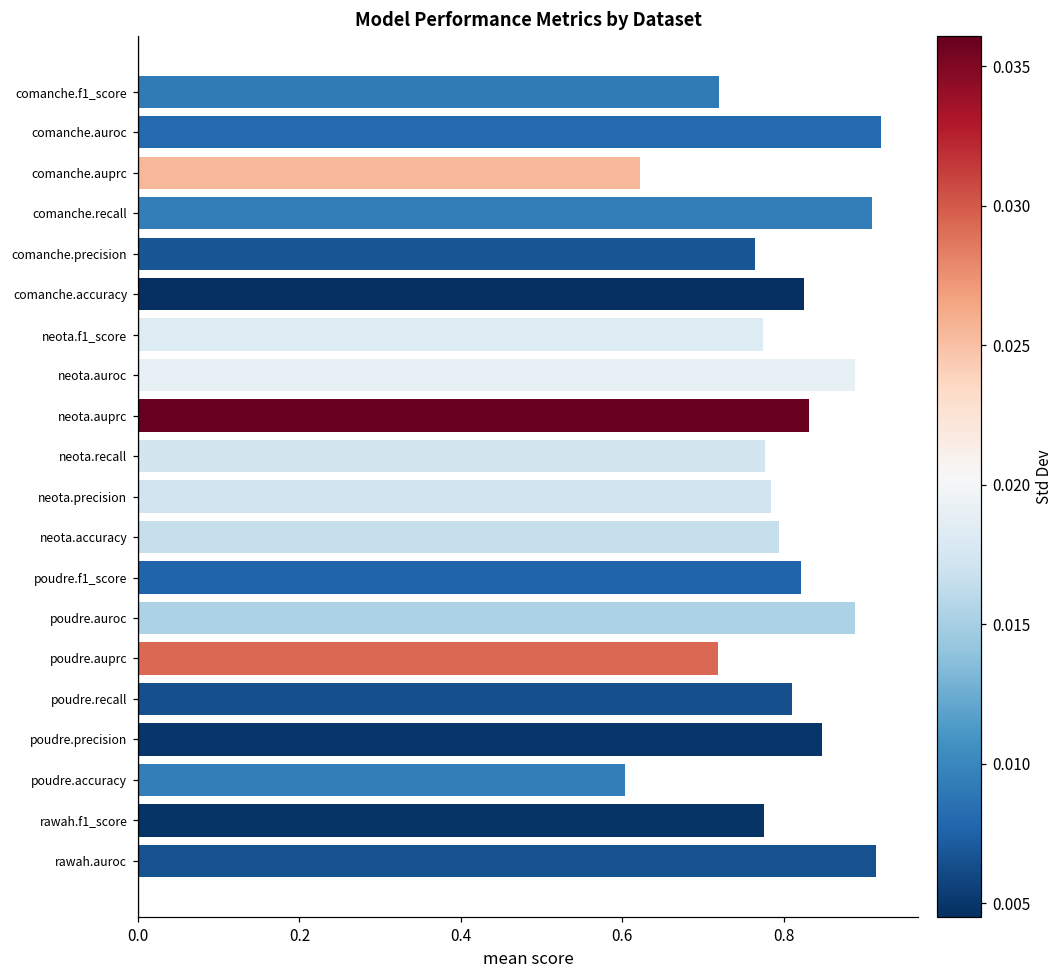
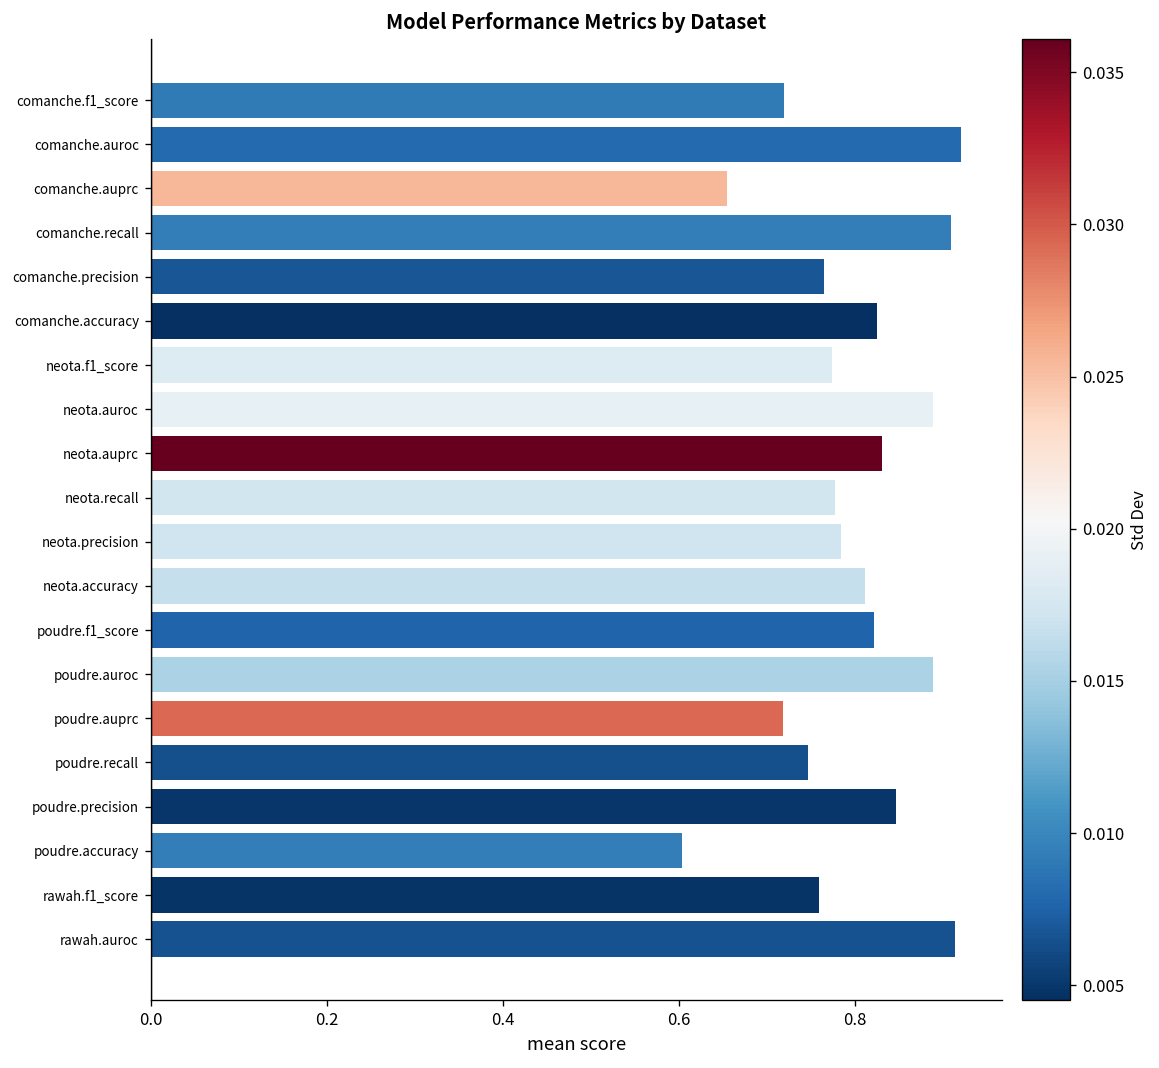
comanche.auprc: 0.62 -> 0.66
neota.accuracy: 0.79 -> 0.81
poudre.recall: 0.81 -> 0.75
rawah.f1_score: 0.78 -> 0.76
